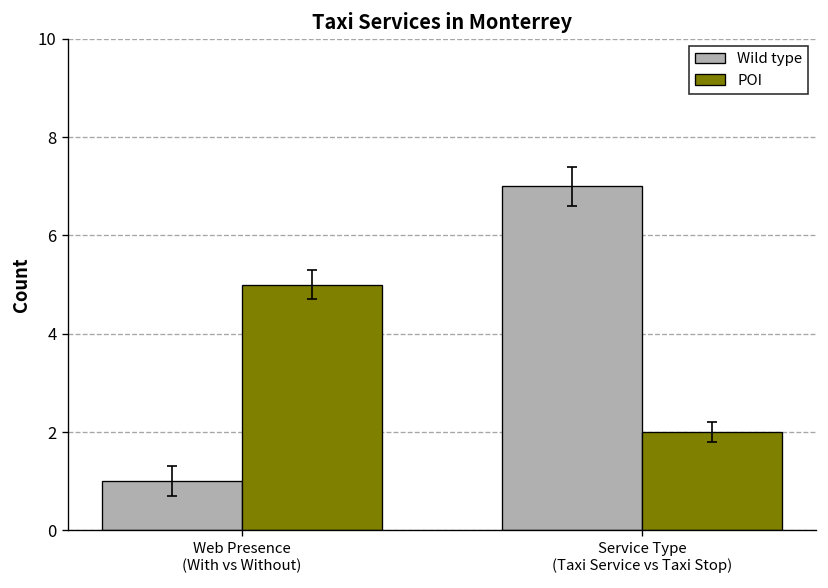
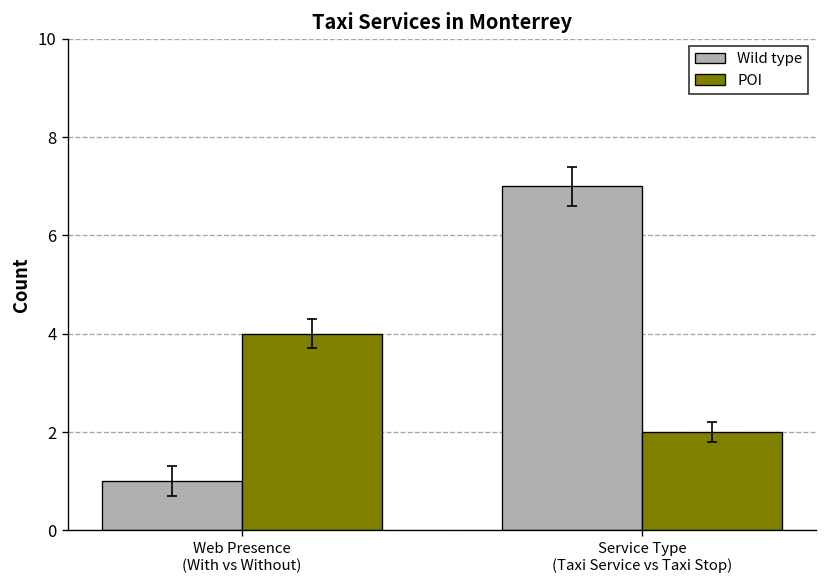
POI, Web Presence (With vs Without): 5 -> 4
